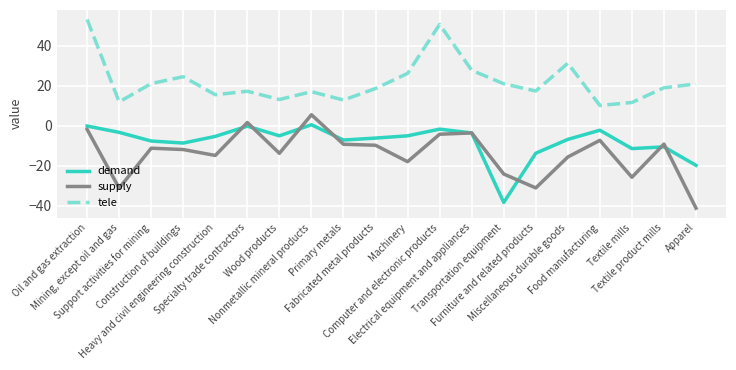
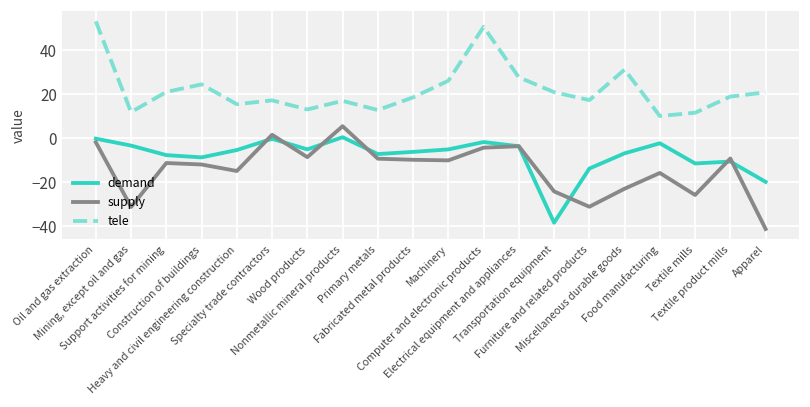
supply, Wood products: -14 -> -9
supply, Machinery: -18 -> -10
supply, Miscellaneous durable goods: -16 -> -23
supply, Food manufacturing: -7 -> -16
